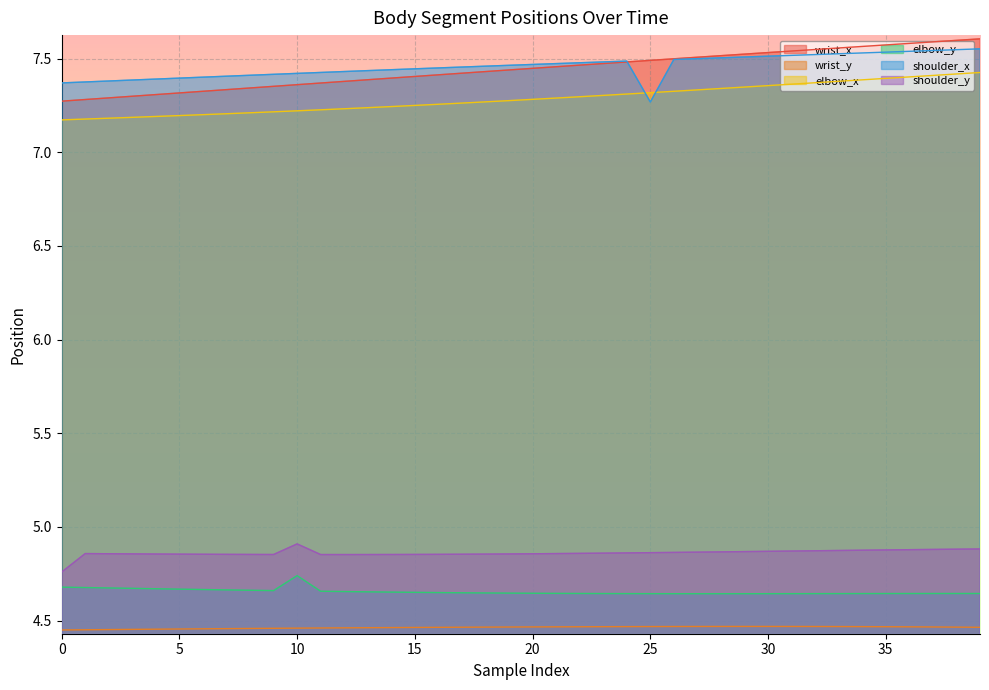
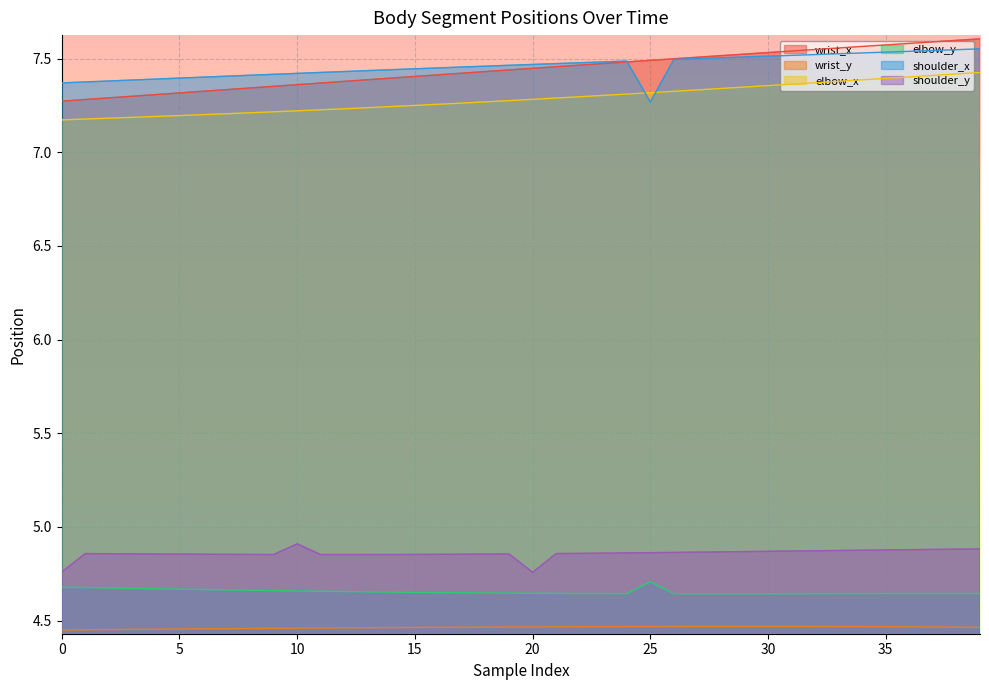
elbow_y, 10: 4.74 -> 4.66
shoulder_y, 20: 4.86 -> 4.76
elbow_y, 25: 4.64 -> 4.71
